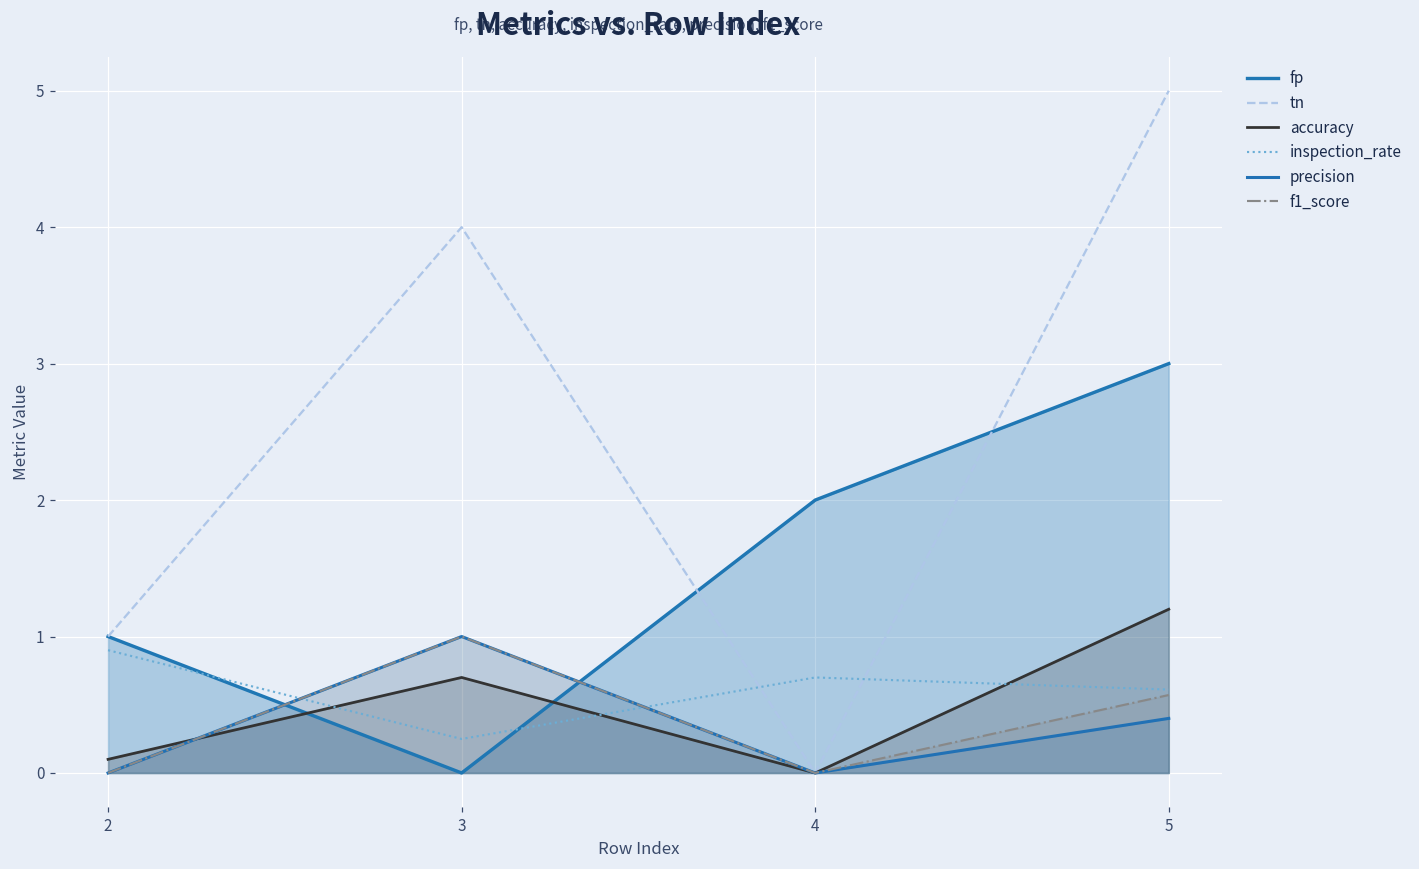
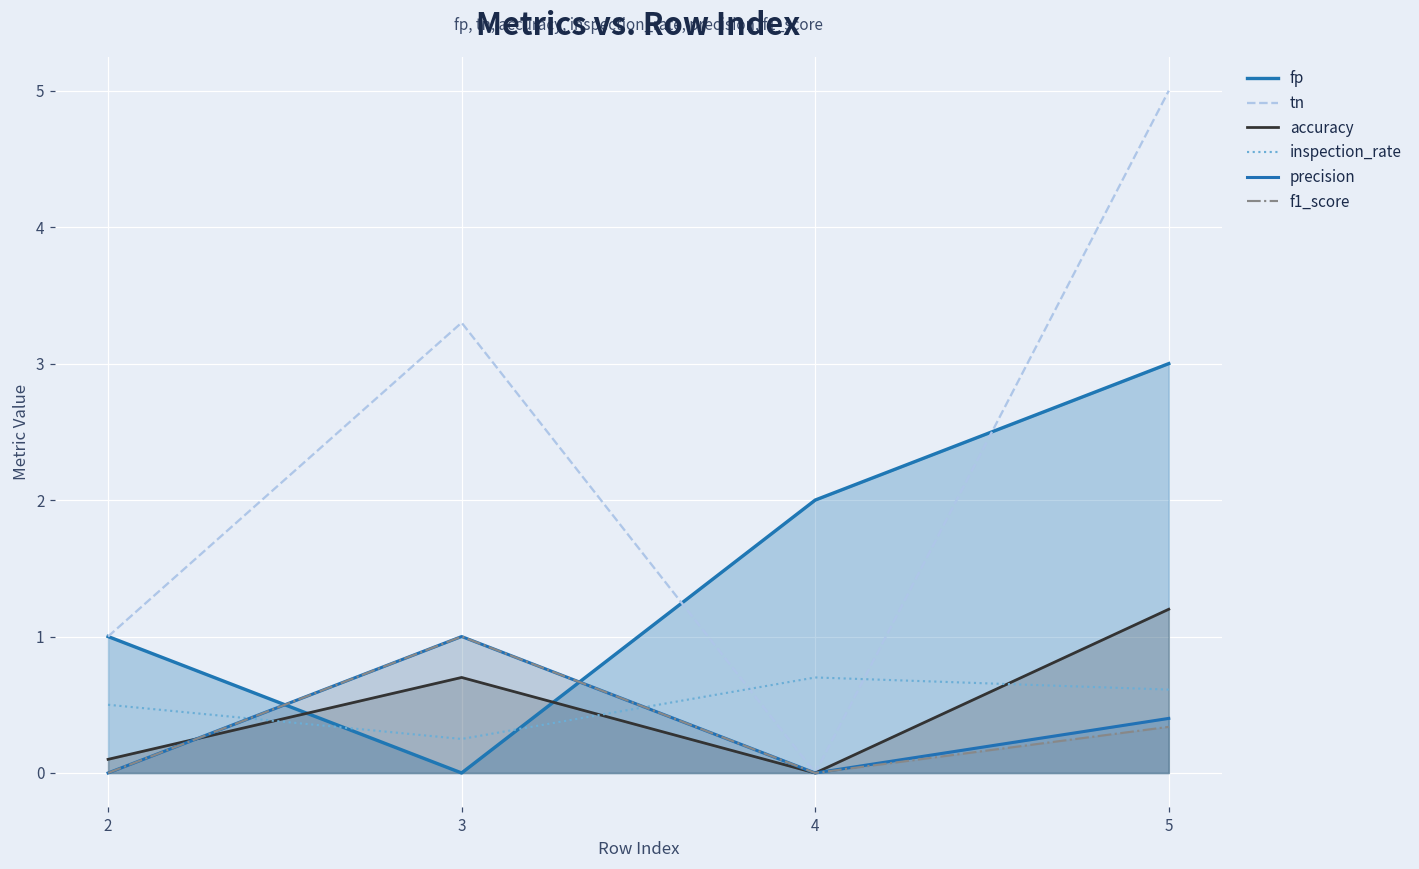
inspection_rate, 2: 0.9 -> 0.5
tn, 3: 4.0 -> 3.3
f1_score, 5: 0.57 -> 0.34
